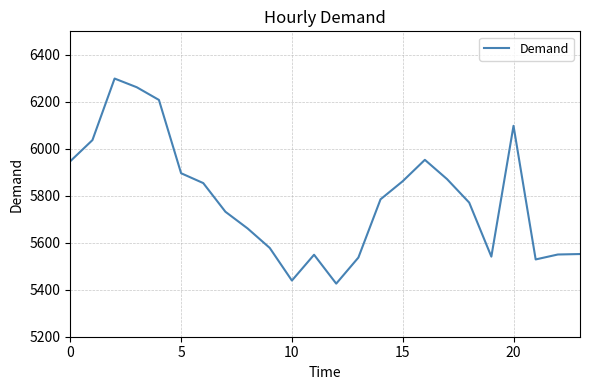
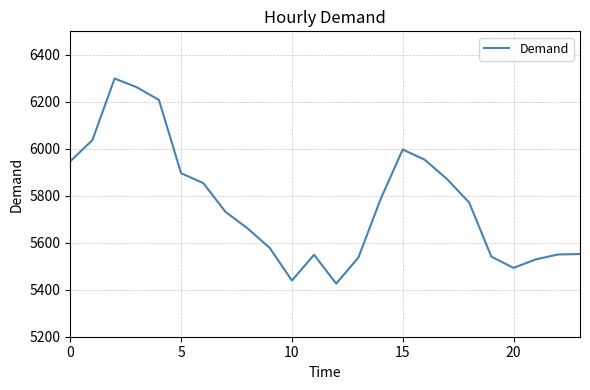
15: 5860 -> 6000
20: 6100 -> 5490
